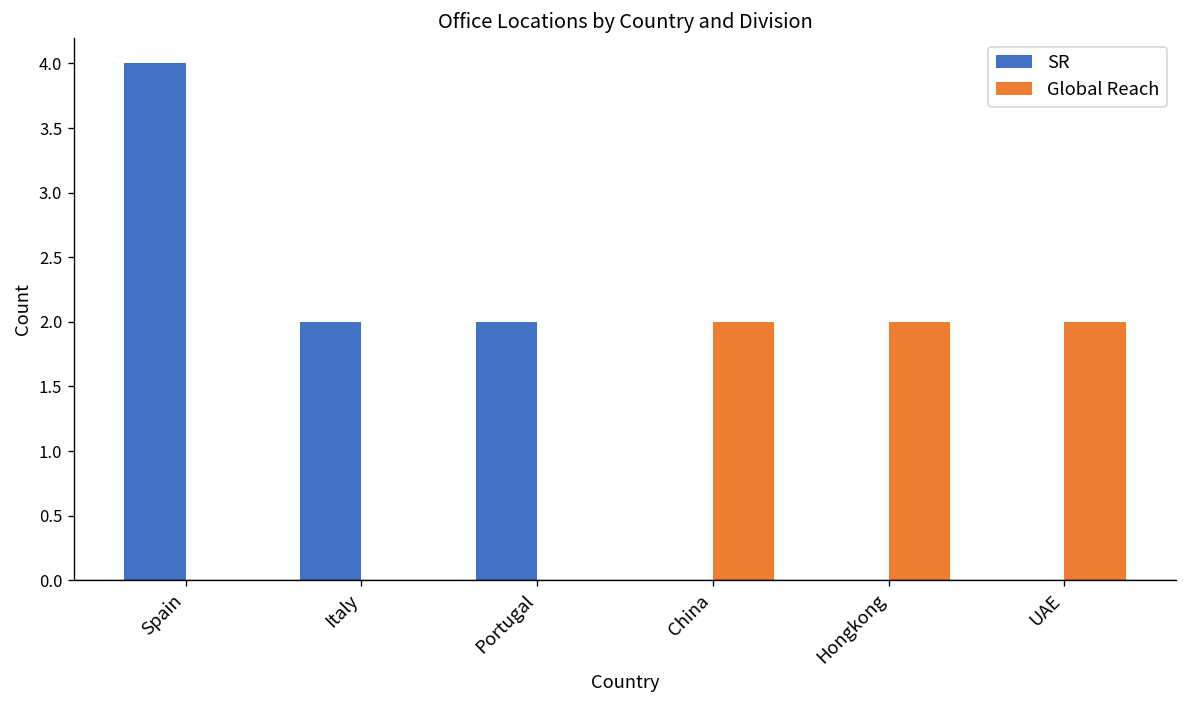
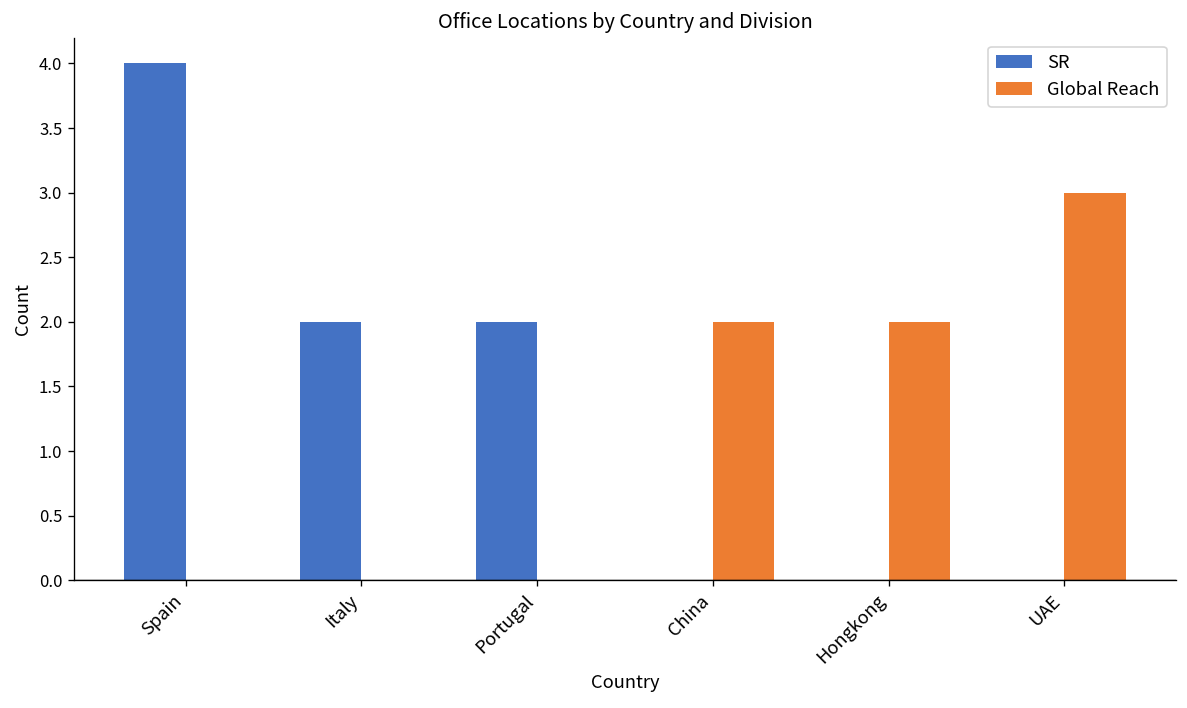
Global Reach, UAE: 2 -> 3
